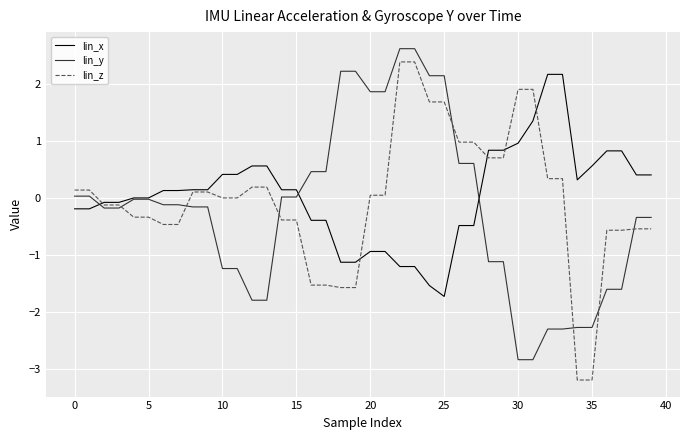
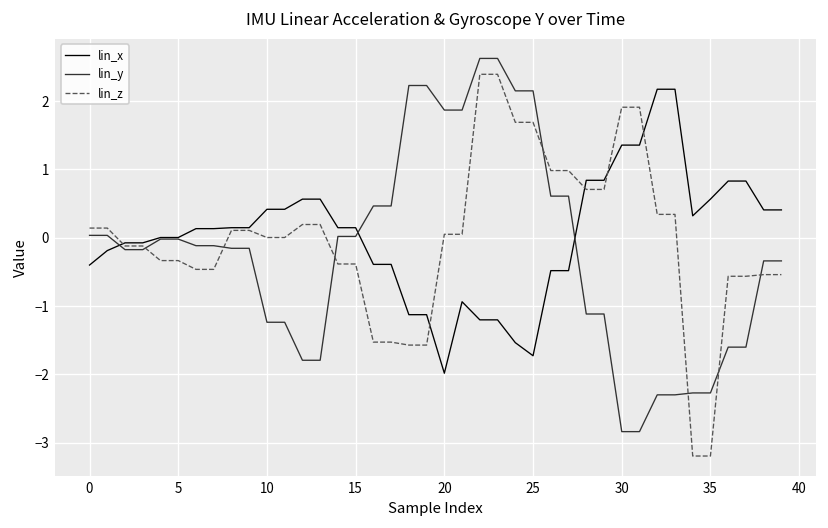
lin_x, 0: -0.2 -> -0.4
lin_x, 20: -0.9 -> -2.0
lin_x, 30: 1.0 -> 1.4
